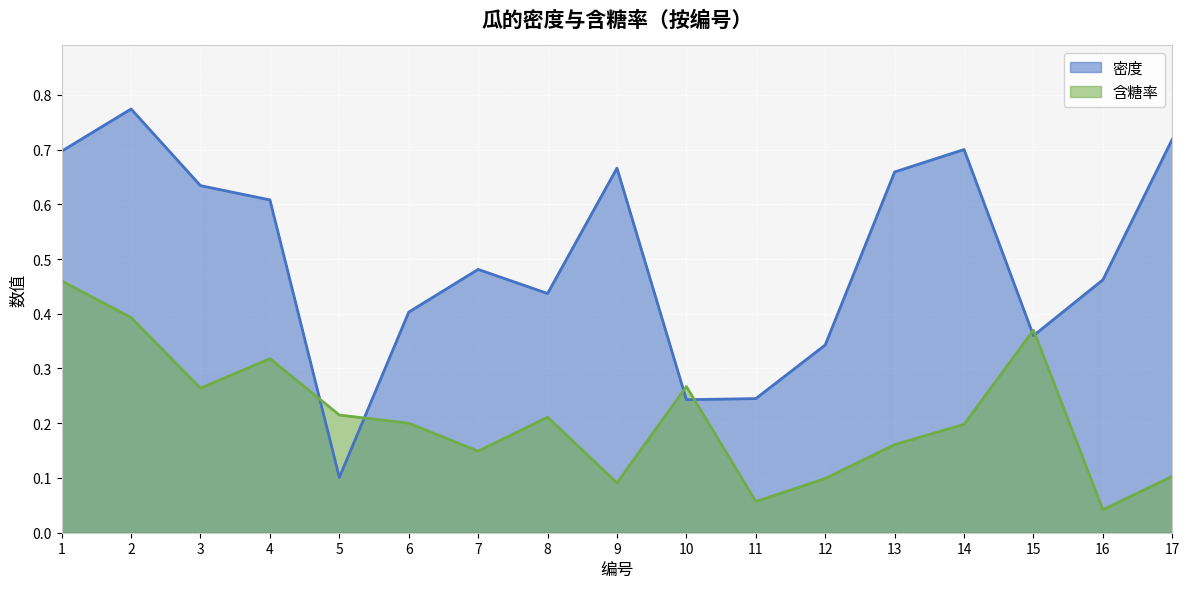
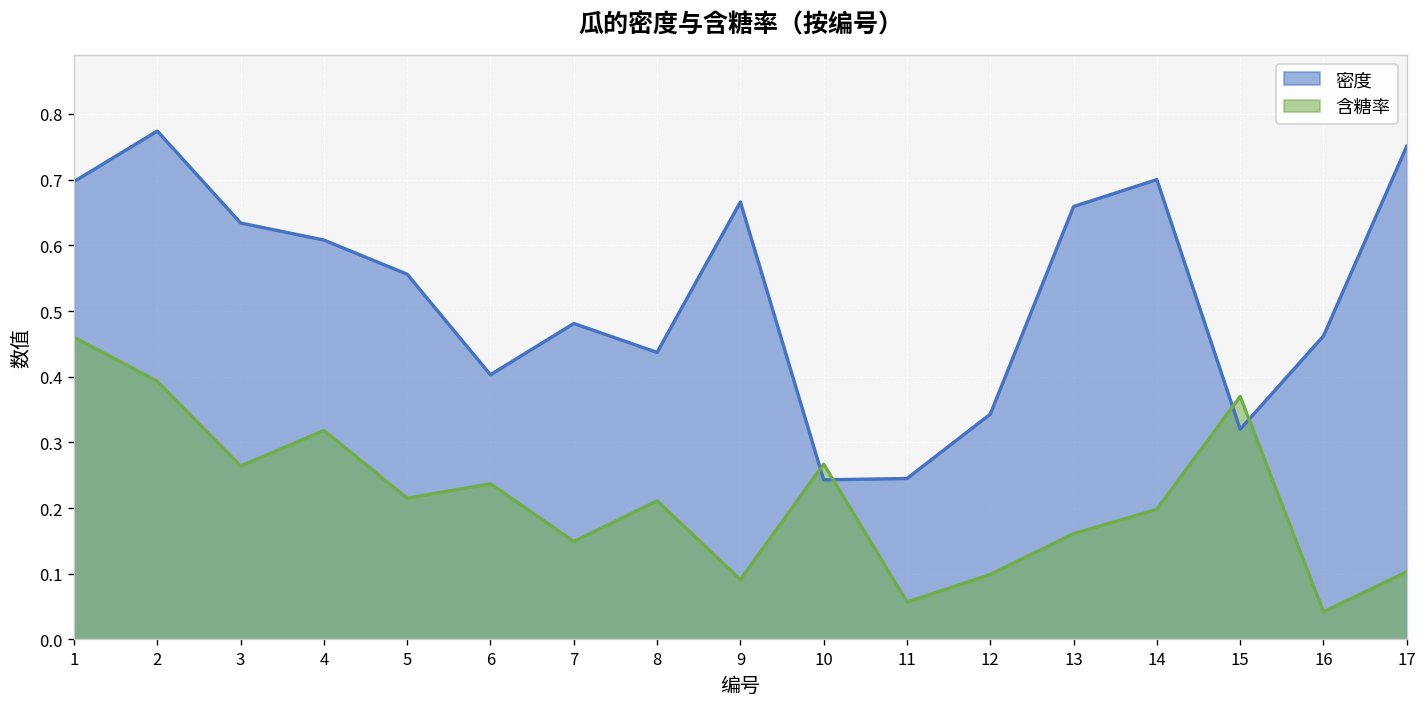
密度, 5: 0.10 -> 0.56
含糖率, 6: 0.20 -> 0.24
密度, 15: 0.36 -> 0.32
密度, 17: 0.72 -> 0.75
